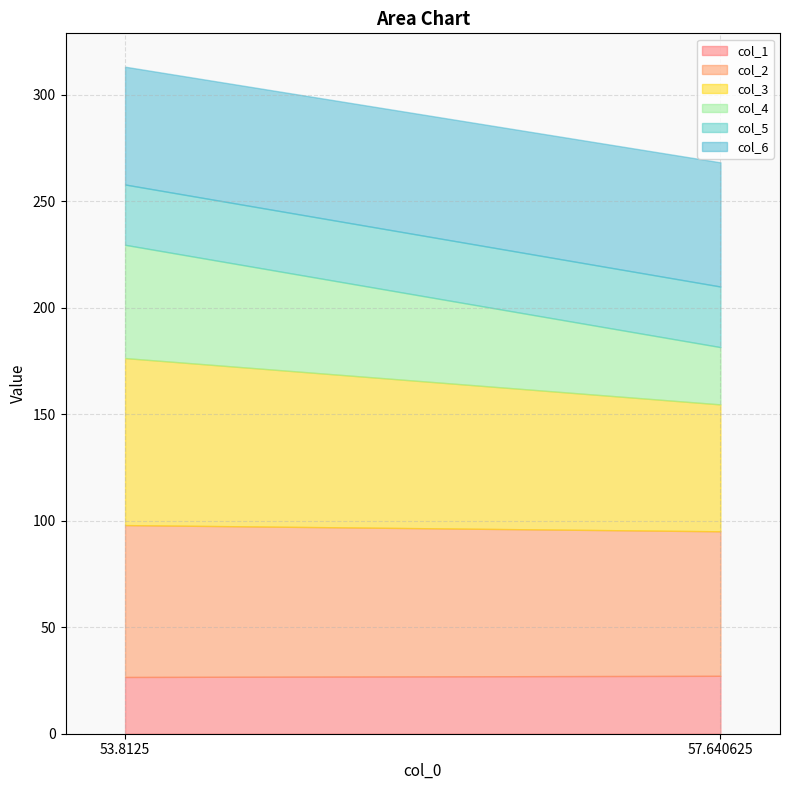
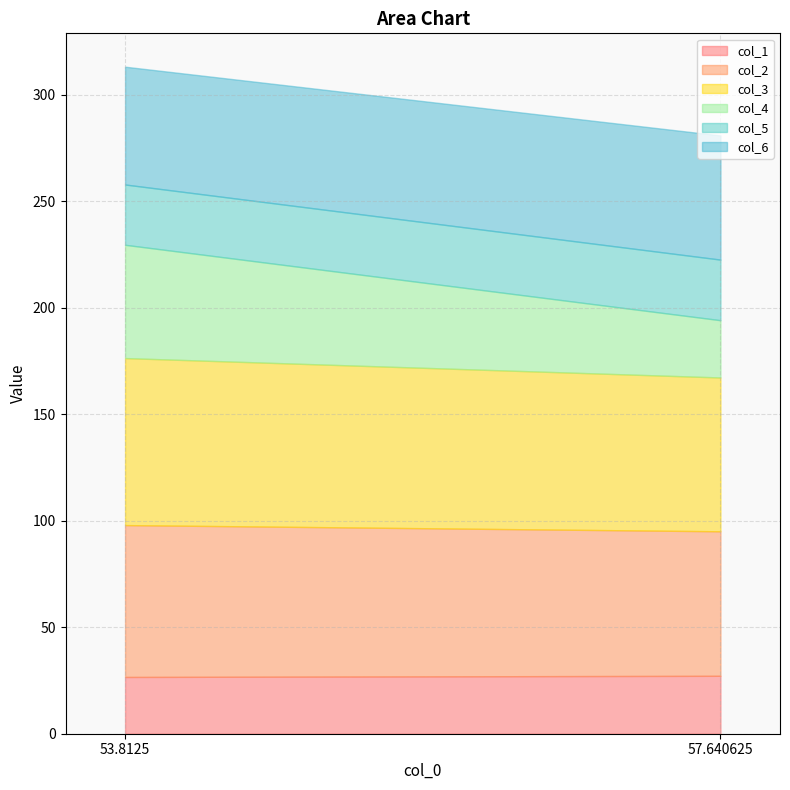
col_3, 57.640625: 60 -> 72
